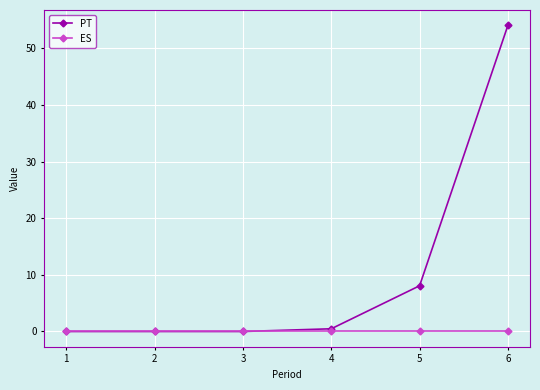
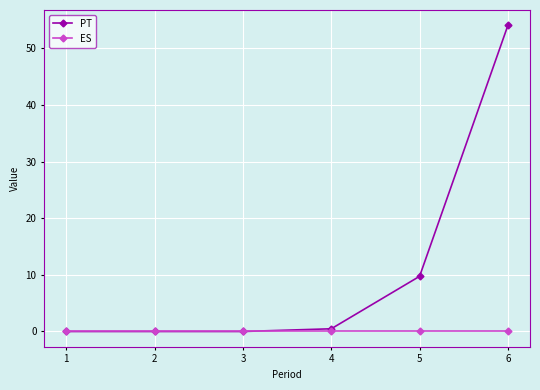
PT, 5: 8 -> 10
